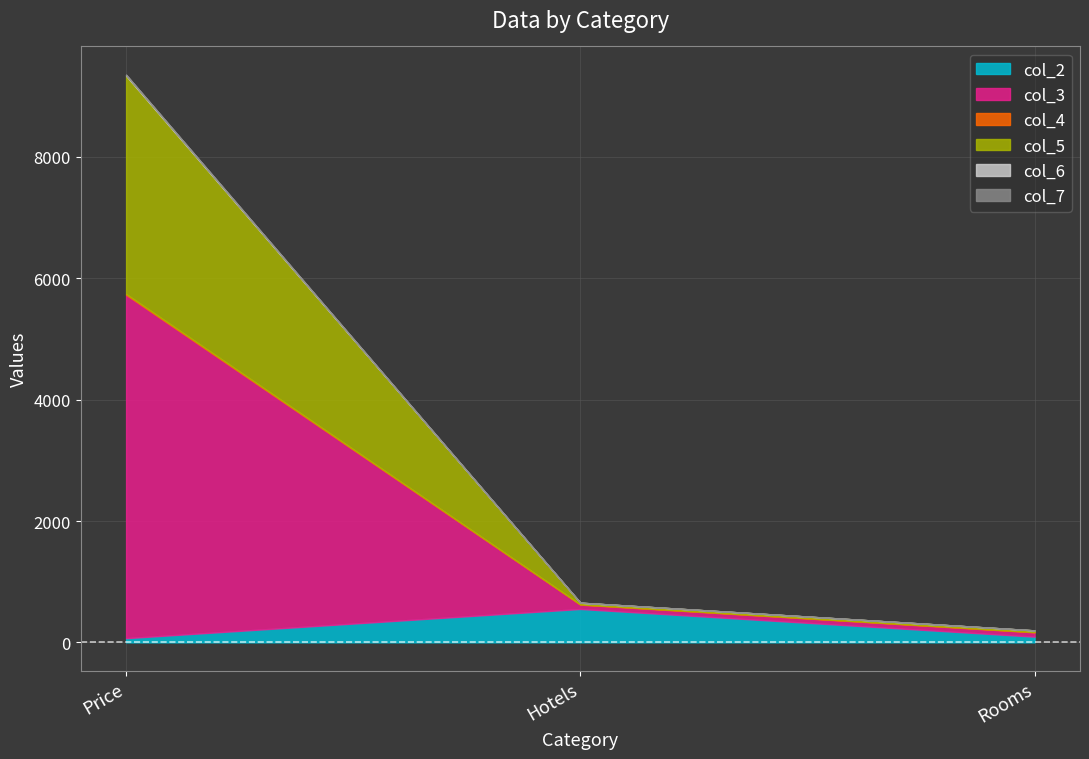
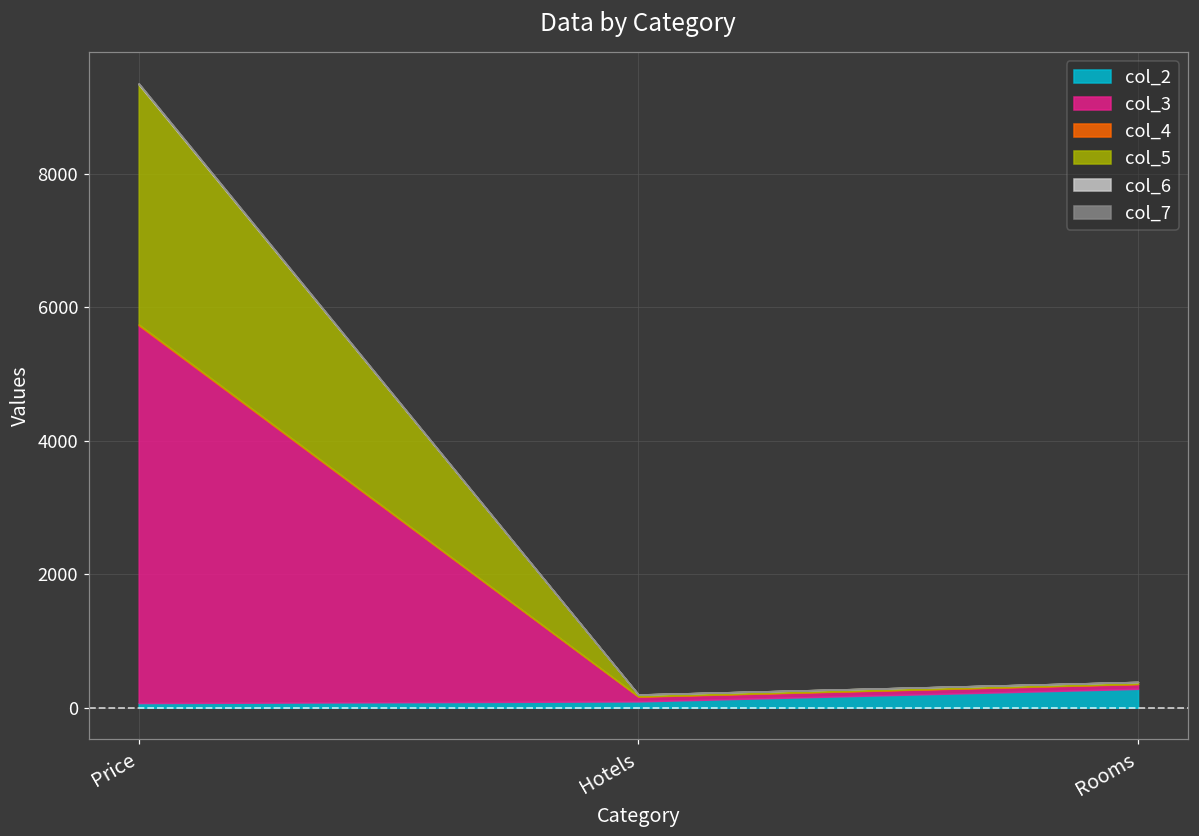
col_2, Hotels: 600 -> 100
col_2, Rooms: 100 -> 300
